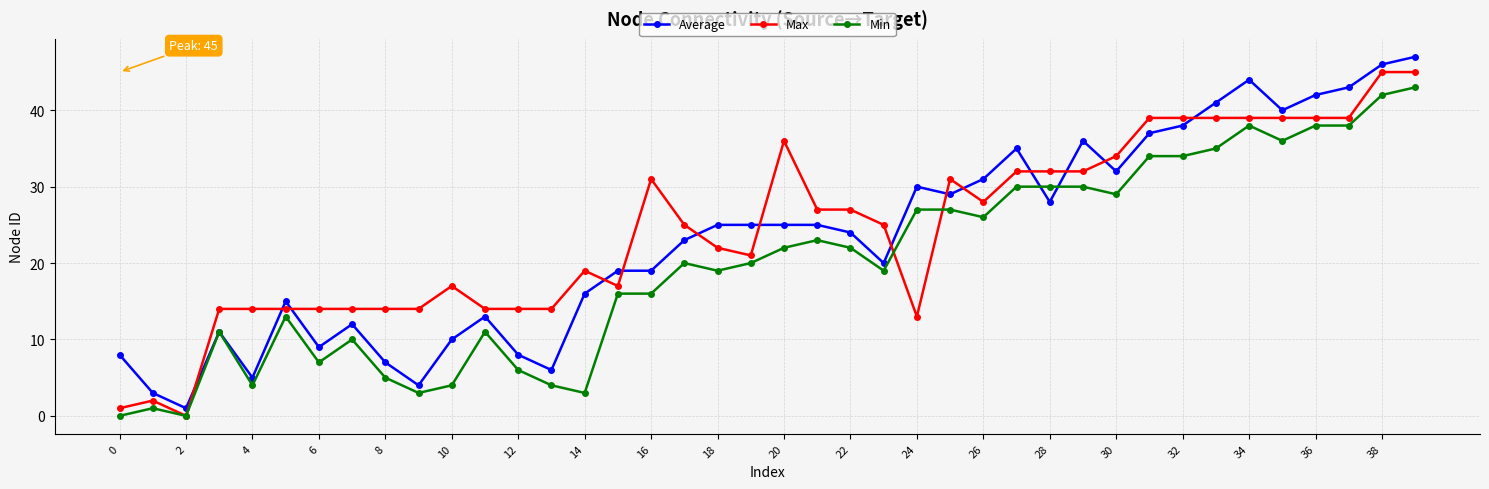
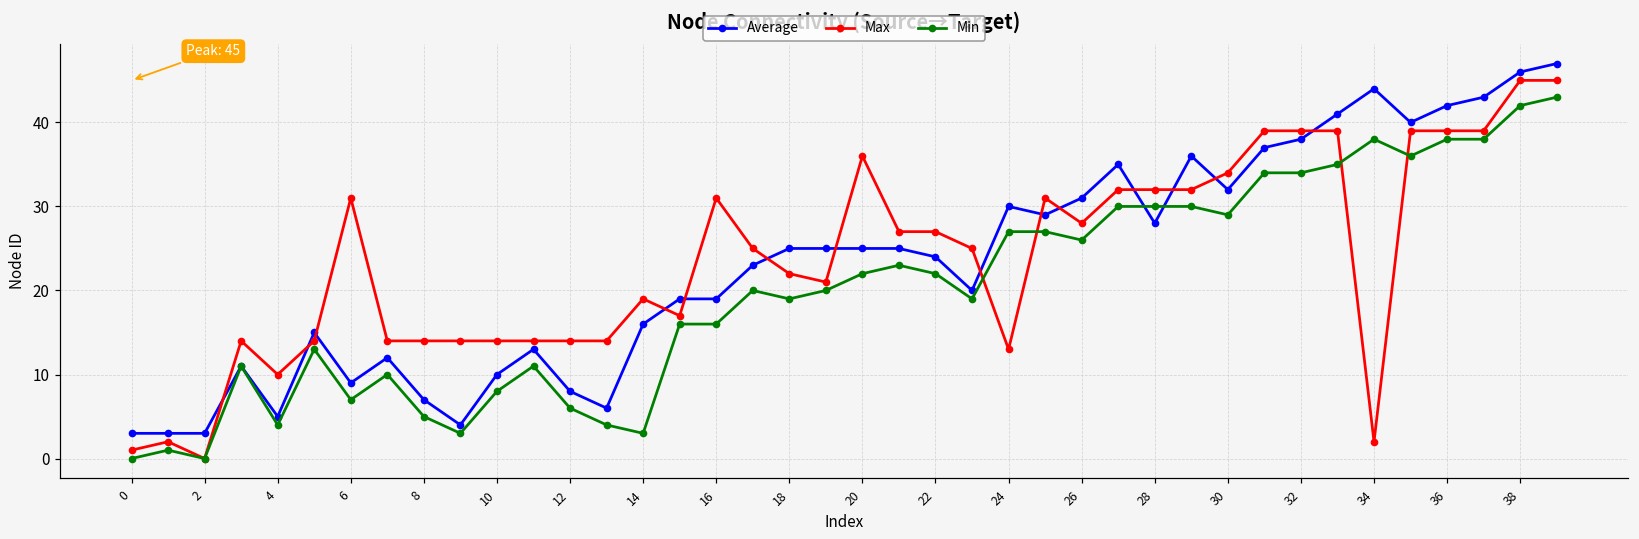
Average, 0: 8 -> 3
Average, 2: 1 -> 3
Max, 4: 14 -> 10
Max, 6: 14 -> 31
Max, 10: 17 -> 14
Min, 10: 4 -> 8
Max, 34: 39 -> 2
